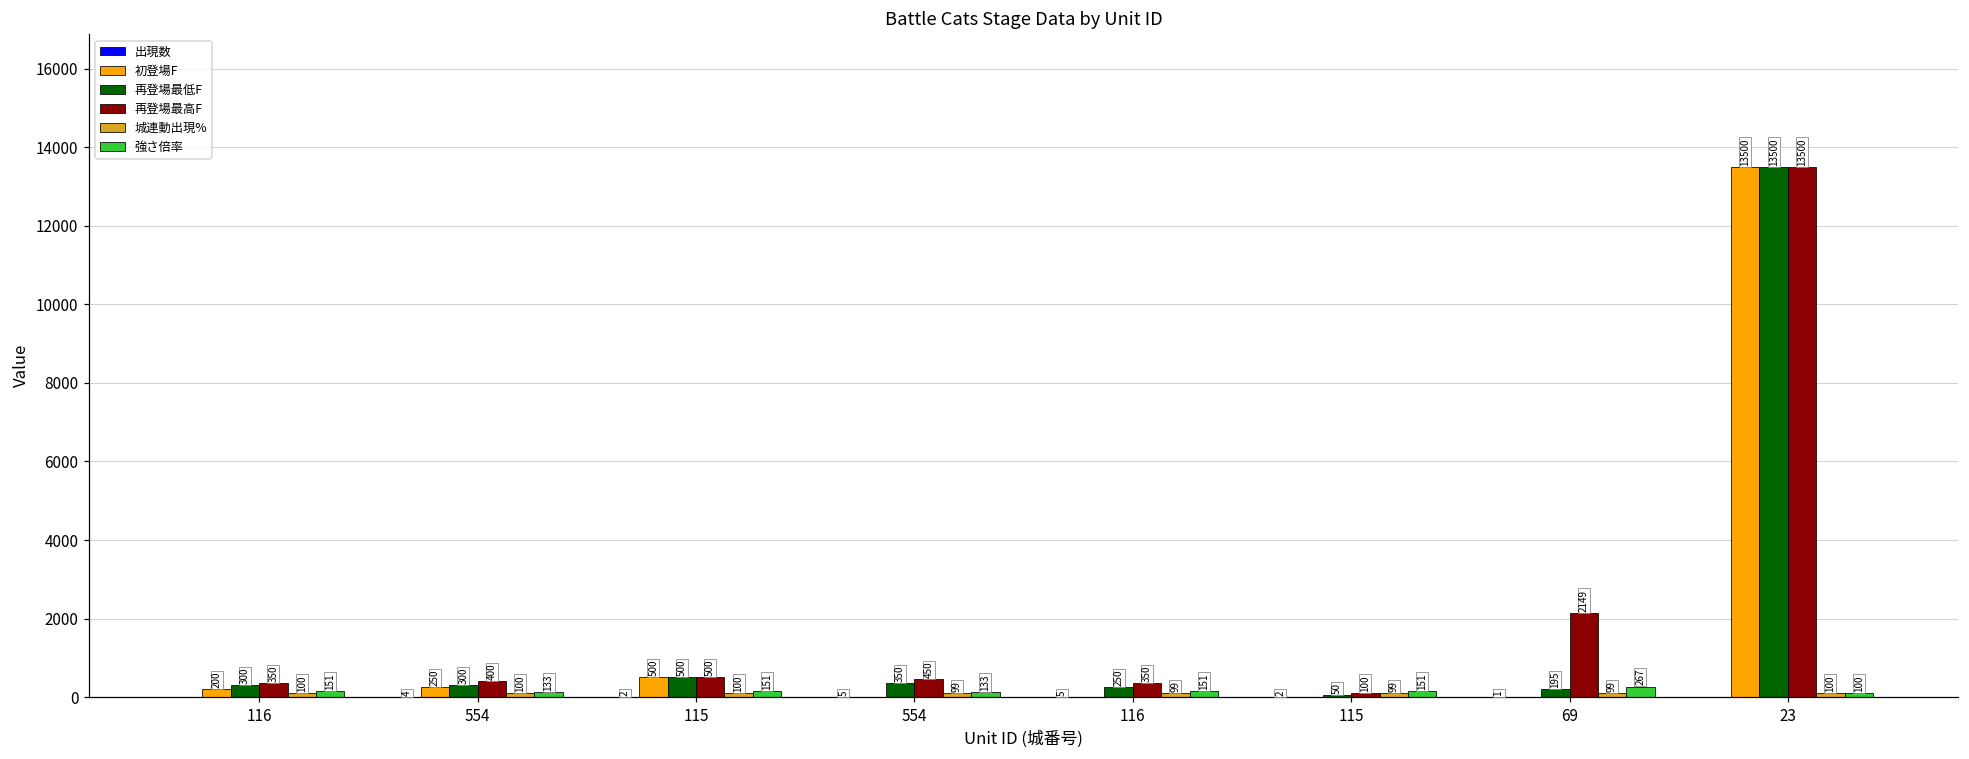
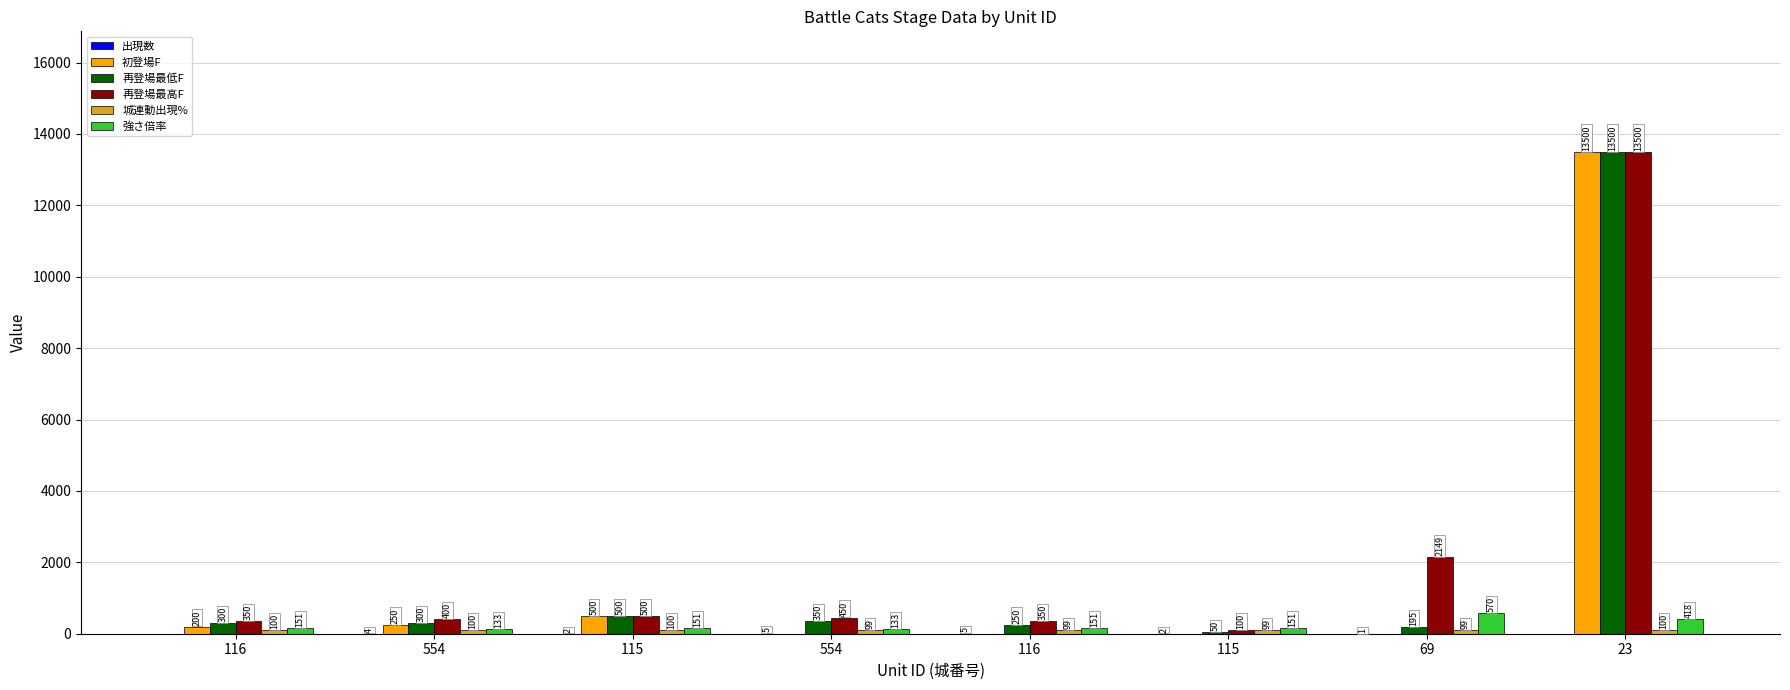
強さ倍率, 69: 267 -> 570
強さ倍率, 23: 100 -> 418
